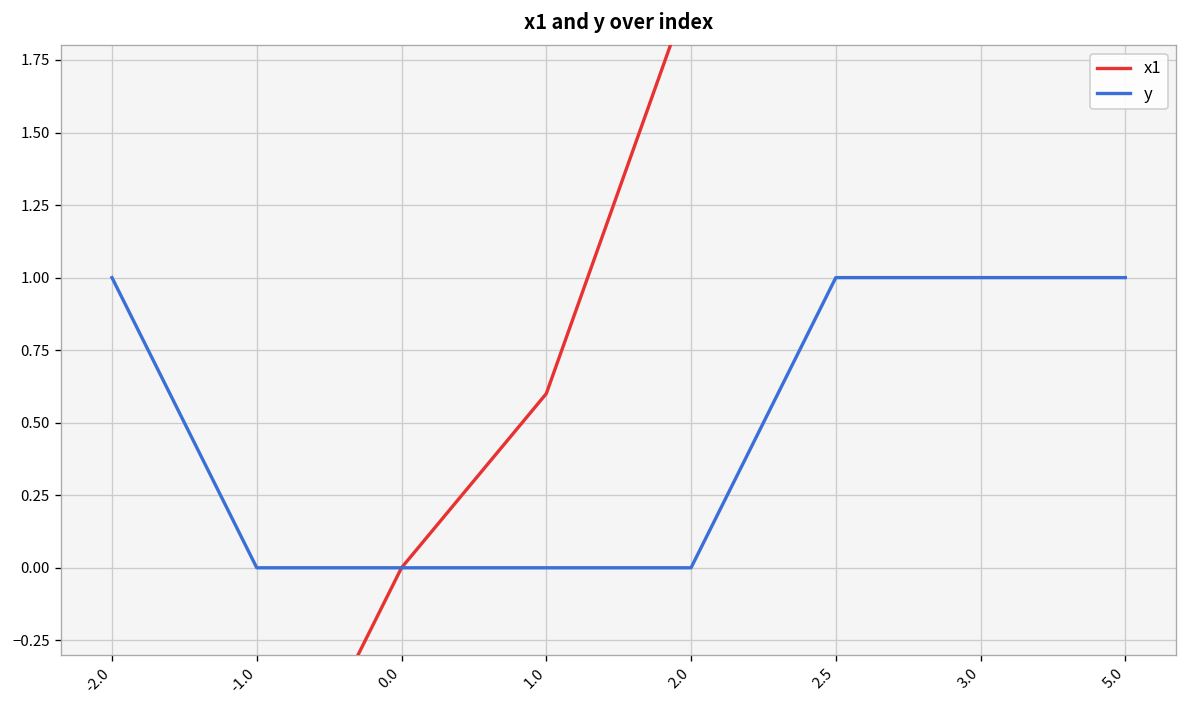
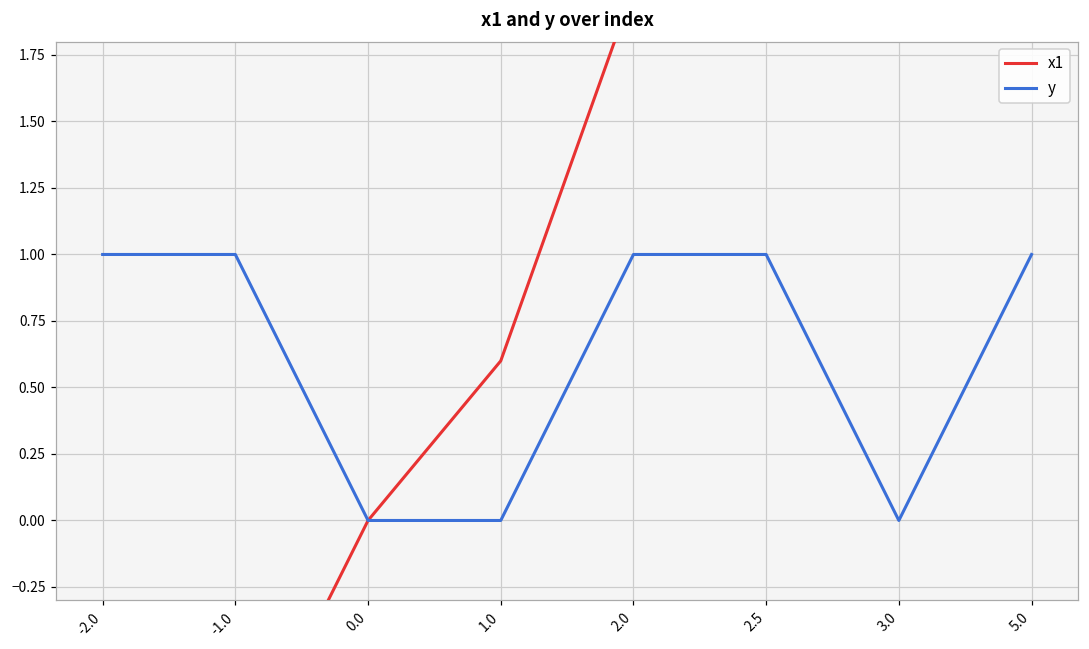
y, -1.0: 0 -> 1
y, 2.0: 0 -> 1
y, 3.0: 1 -> 0
